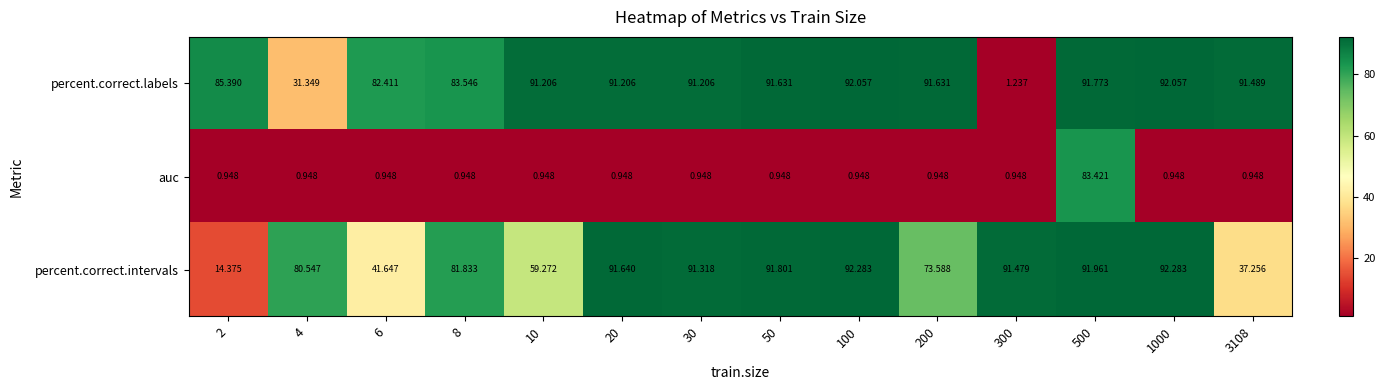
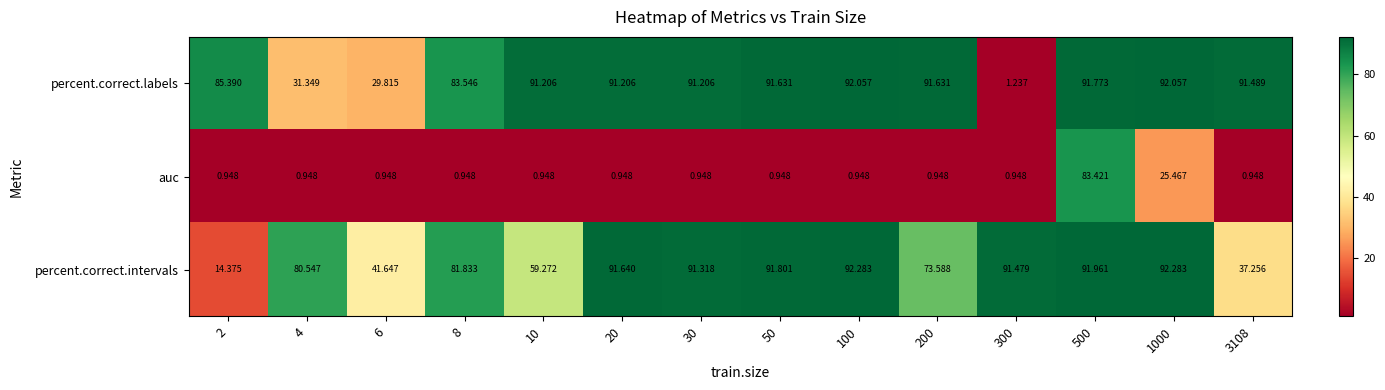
percent.correct.labels, 6: 82.411 -> 29.815
auc, 1000: 0.948 -> 25.467
